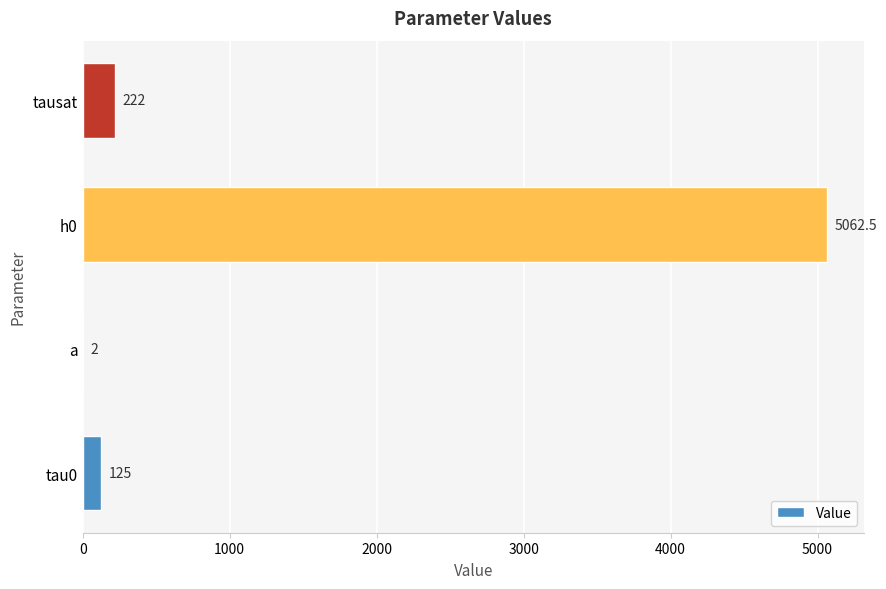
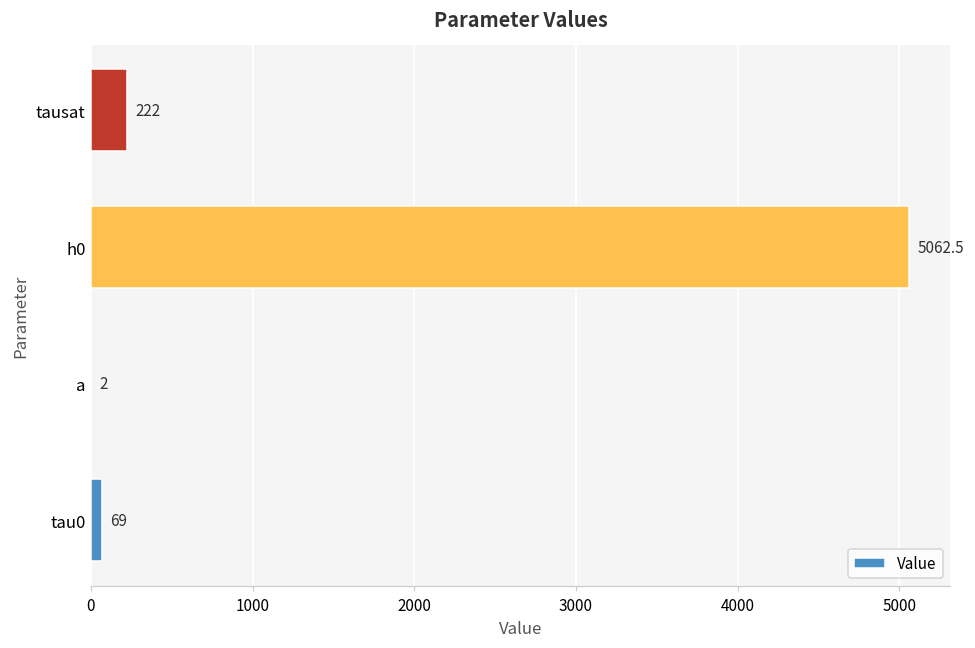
tau0: 125 -> 69
